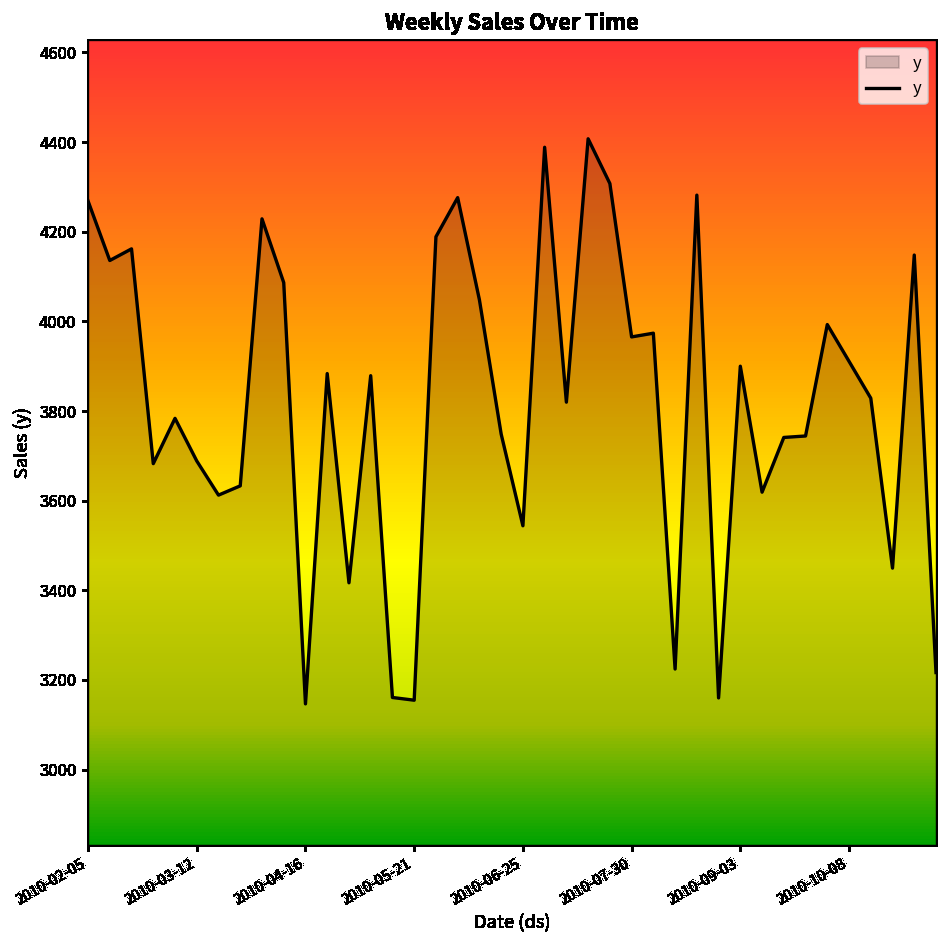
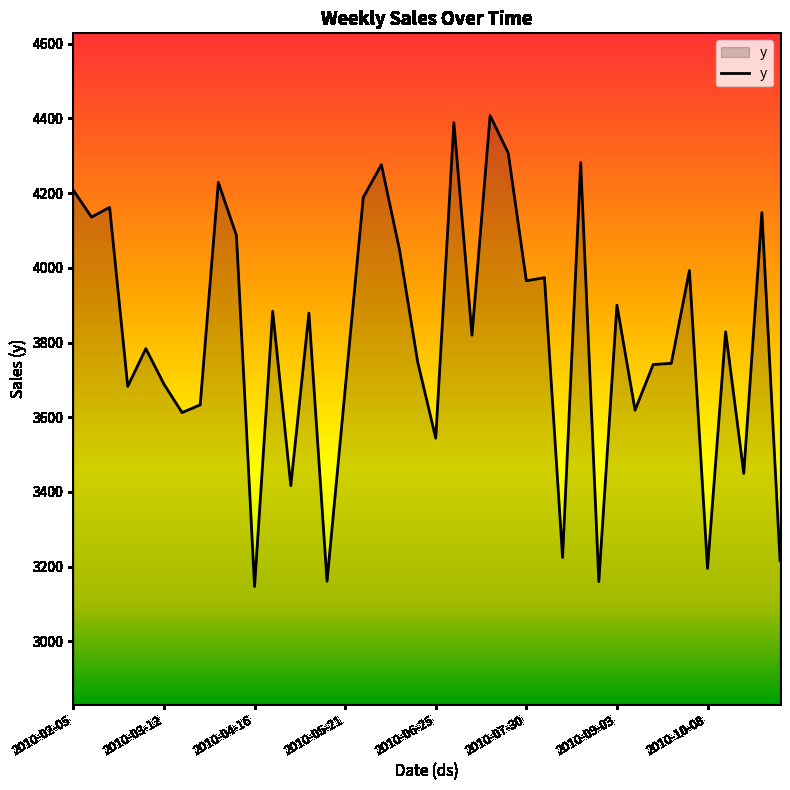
2010-02-05: 4270 -> 4210
2010-05-21: 3150 -> 3670
2010-10-08: 3910 -> 3200
